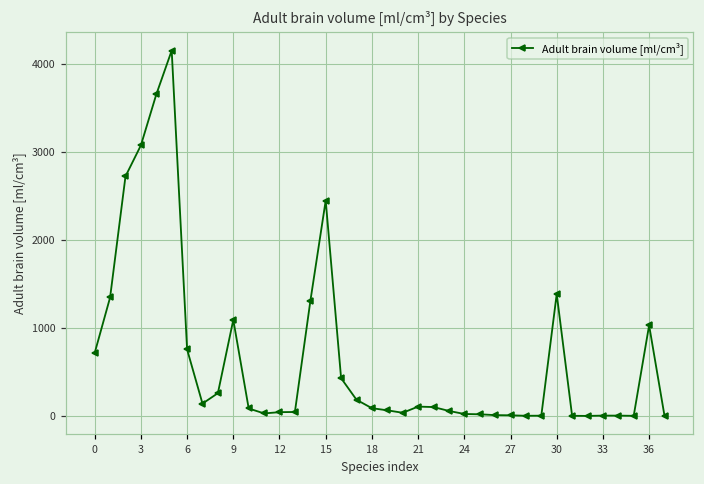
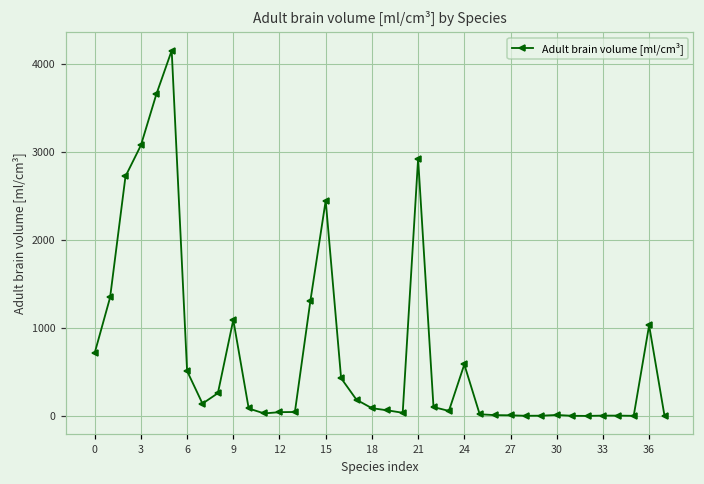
6: 800 -> 500
21: 100 -> 2900
24: 0 -> 600
30: 1400 -> 0
